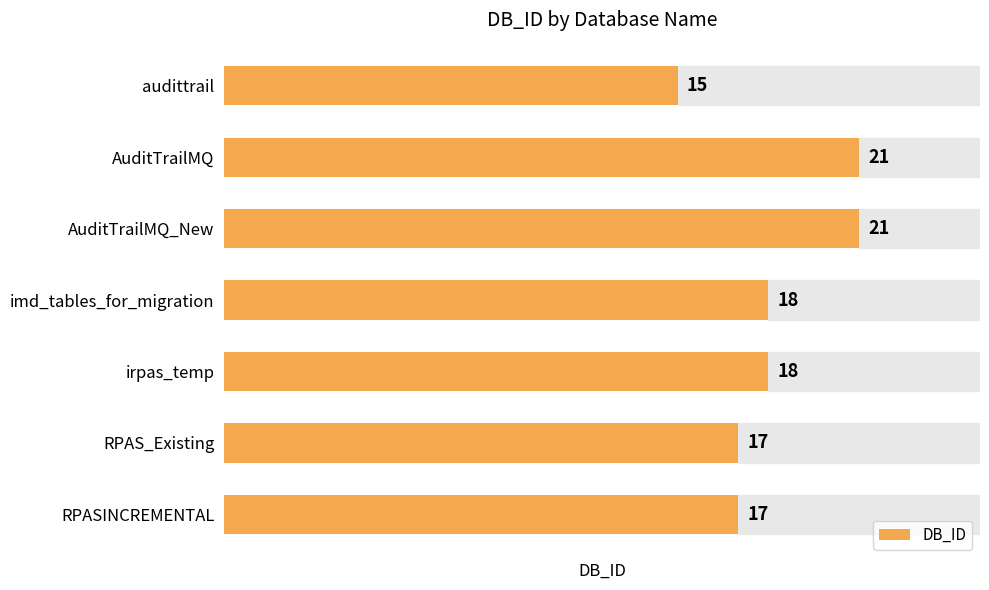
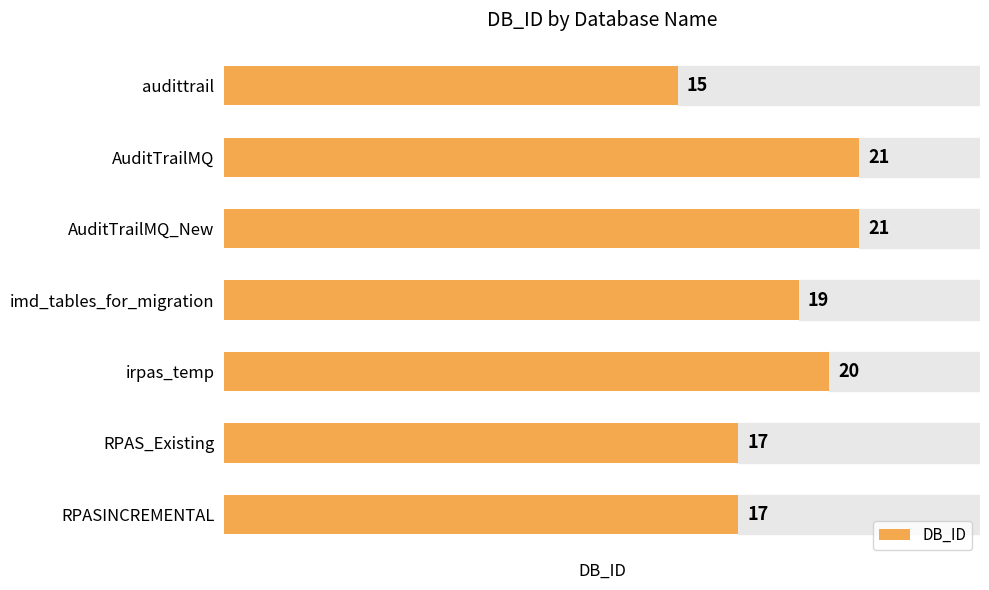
imd_tables_for_migration: 18 -> 19
irpas_temp: 18 -> 20
